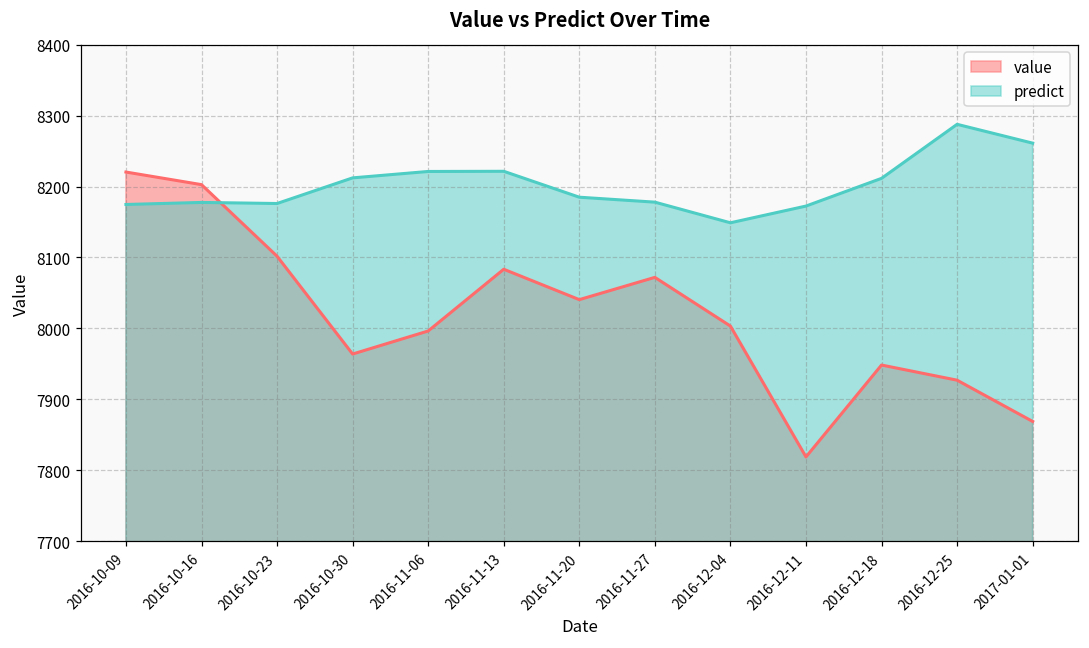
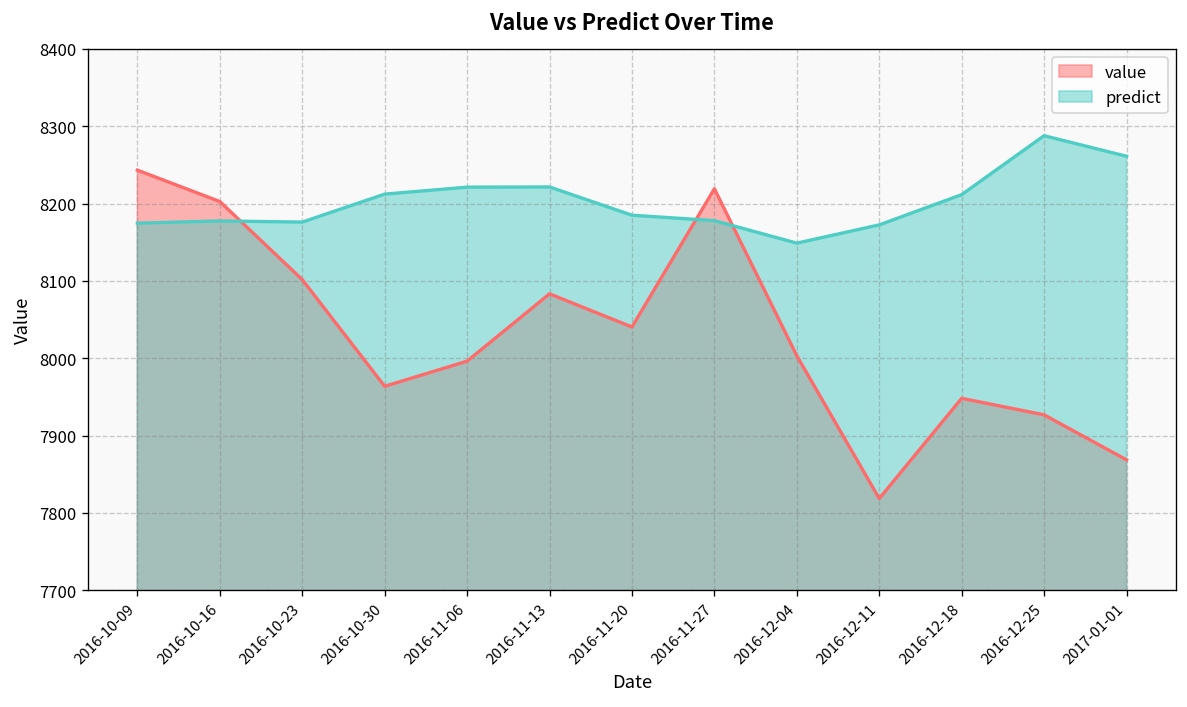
value, 2016-10-09: 8220 -> 8240
value, 2016-11-27: 8070 -> 8220
